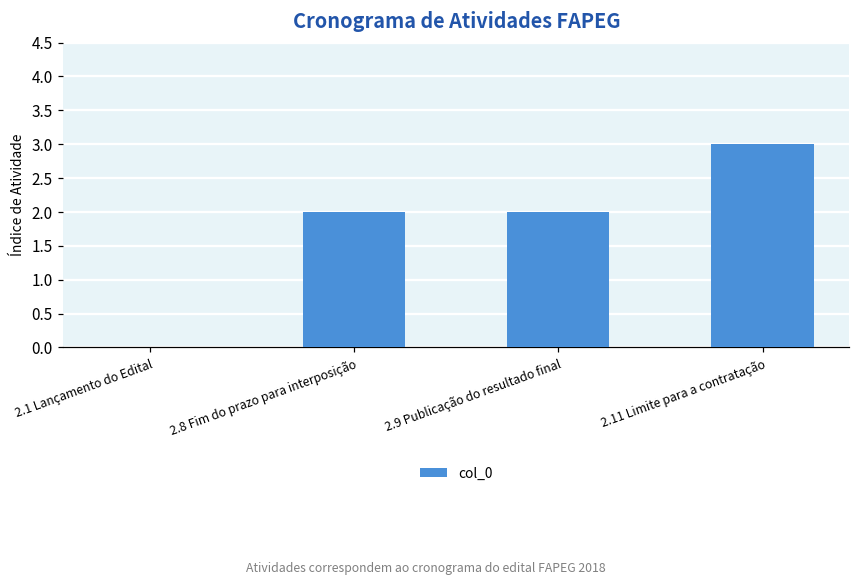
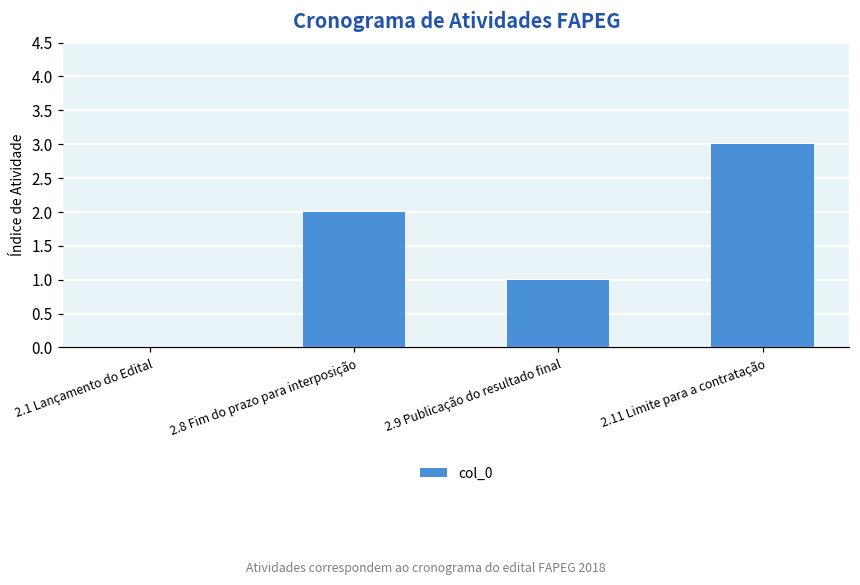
2.9 Publicação do resultado final: 2 -> 1
